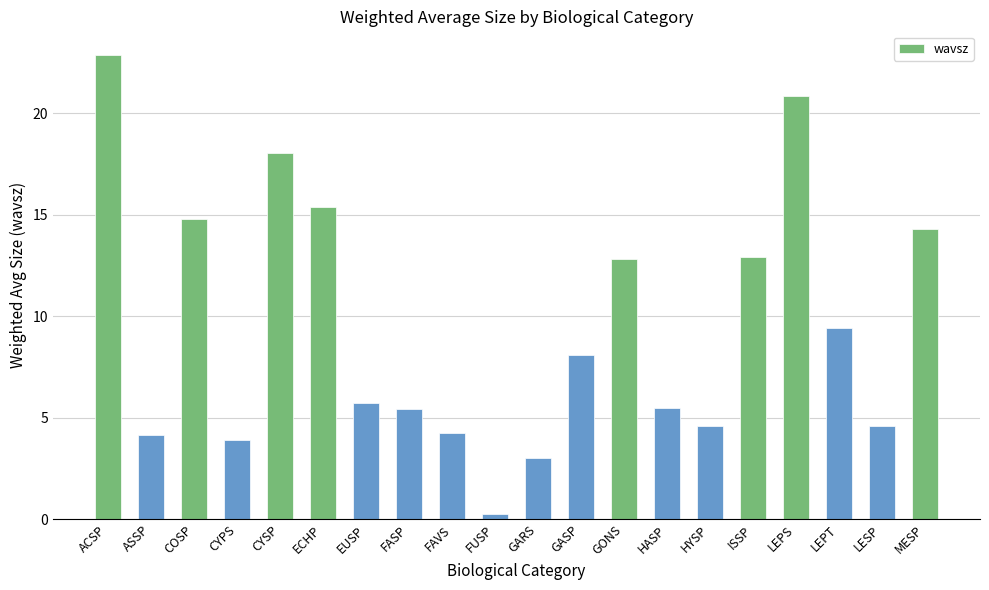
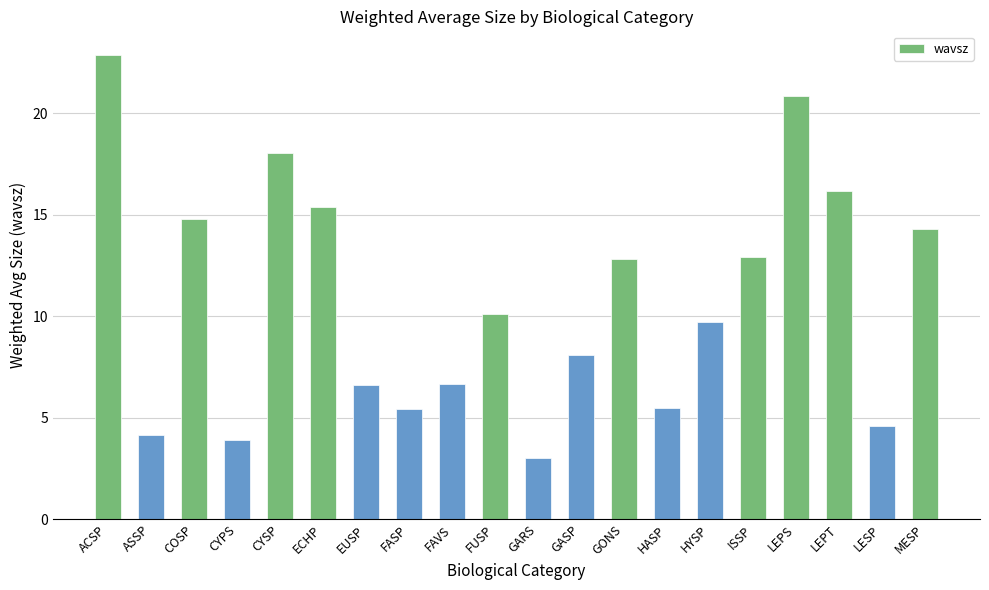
EUSP: 5.7 -> 6.6
FAVS: 4.3 -> 6.7
FUSP: 0.2 -> 10.1
HYSP: 4.6 -> 9.7
LEPT: 9.4 -> 16.2
